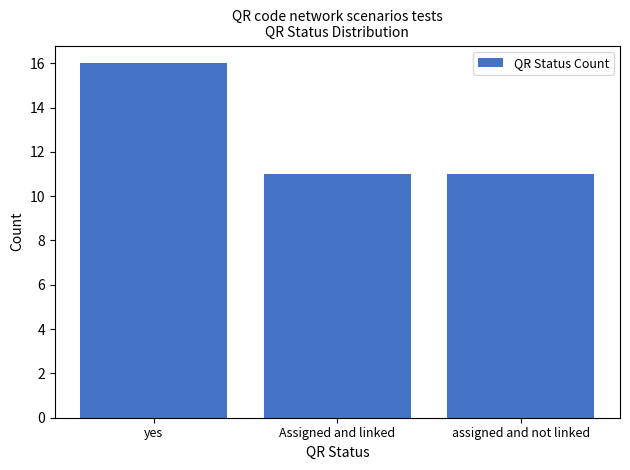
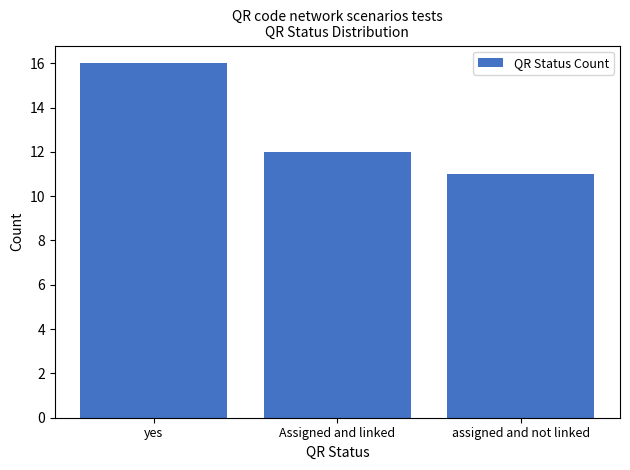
Assigned and linked: 11 -> 12
